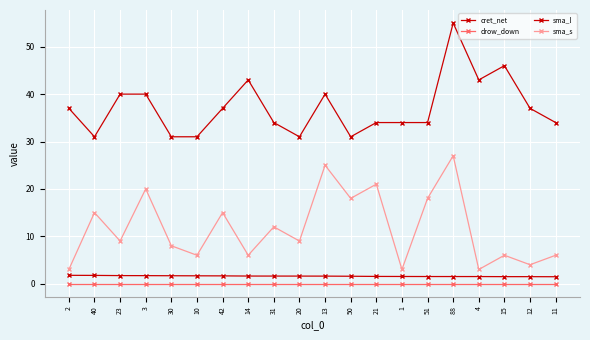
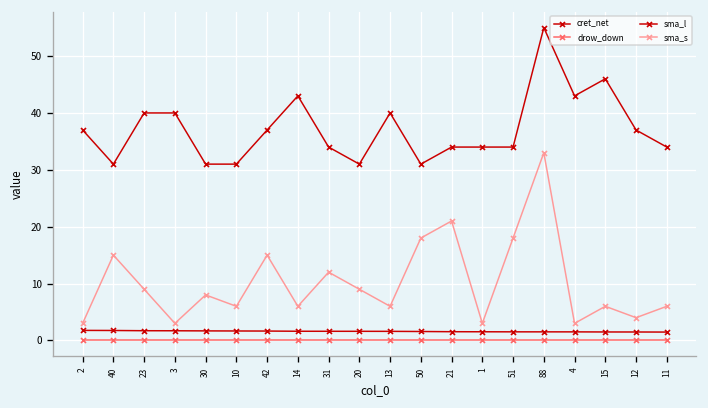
sma_s, 3: 20 -> 3
sma_s, 13: 25 -> 6
sma_s, 88: 27 -> 33
